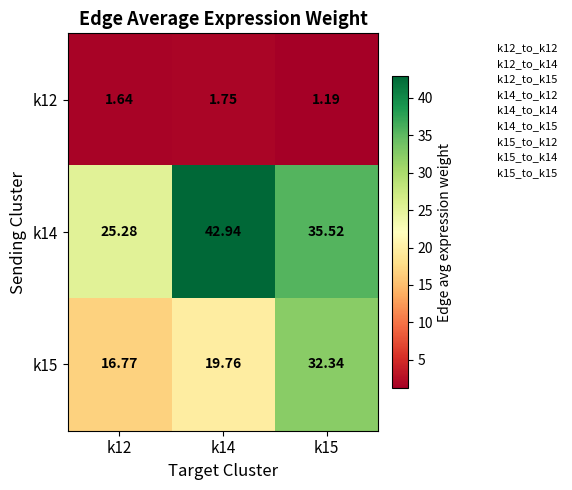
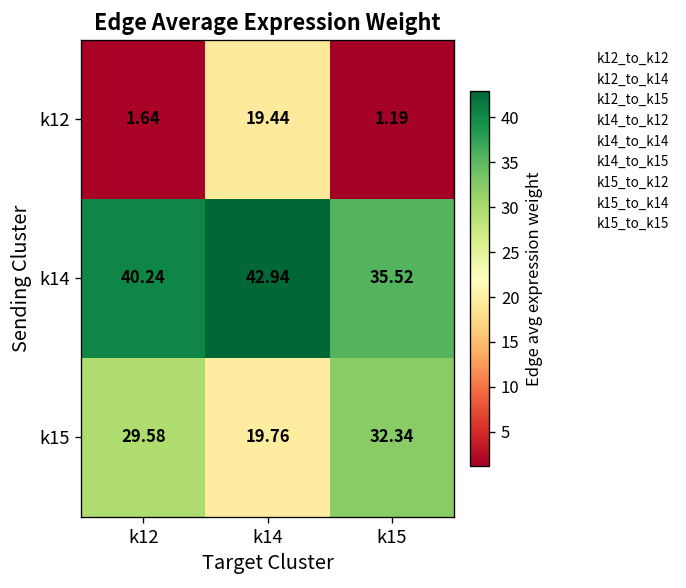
k12, k14: 1.75 -> 19.44
k14, k12: 25.28 -> 40.24
k15, k12: 16.77 -> 29.58
